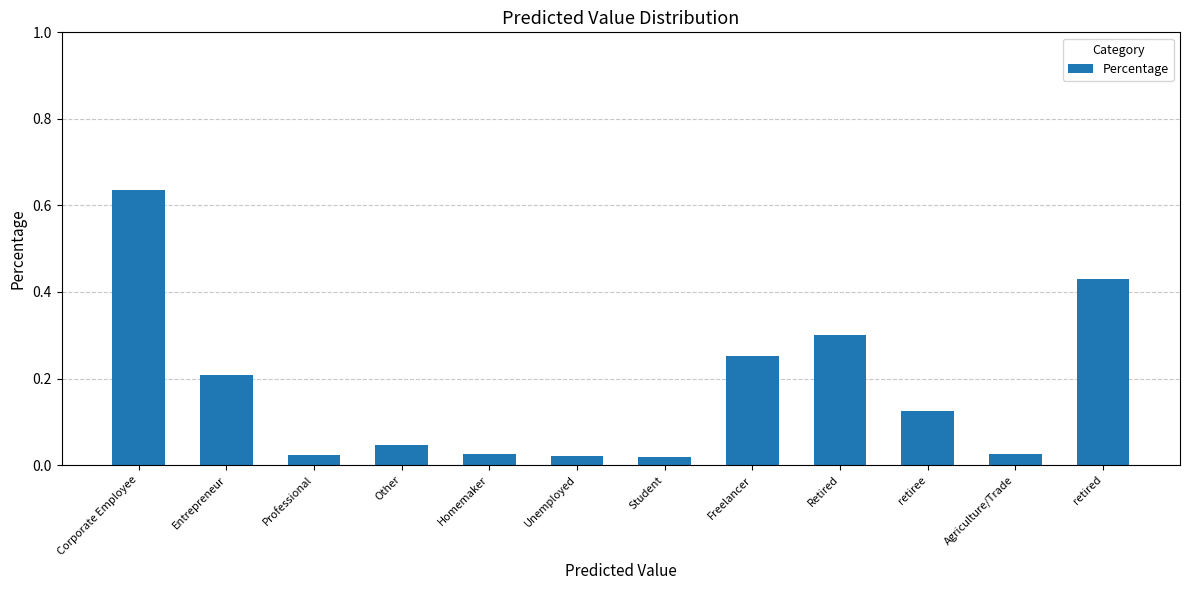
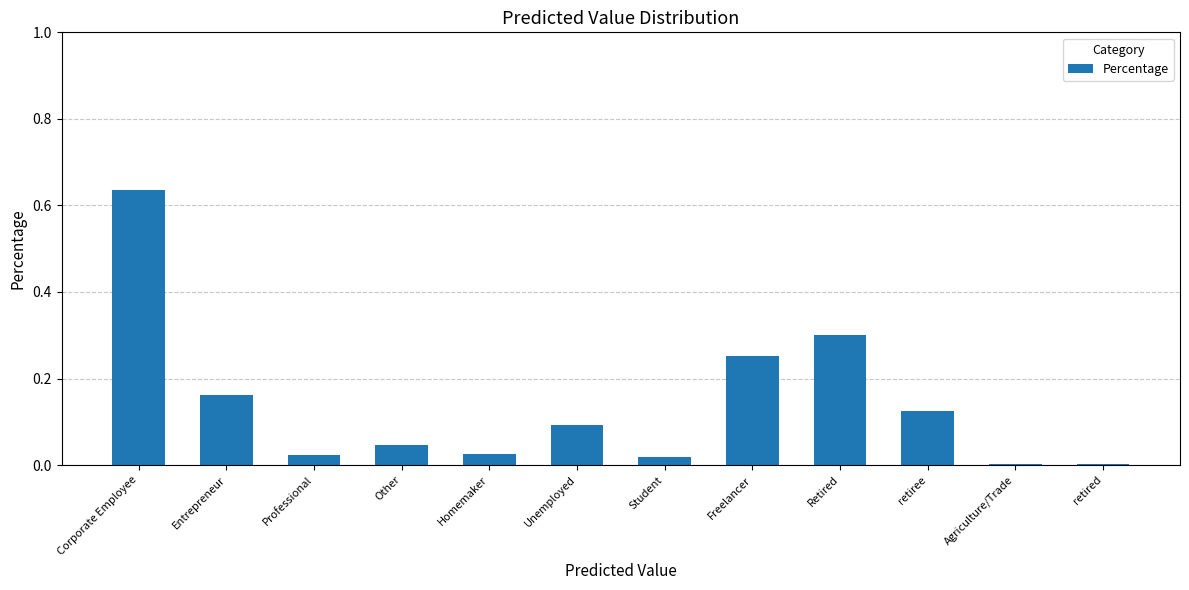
Entrepreneur: 0.21 -> 0.16
Unemployed: 0.02 -> 0.09
Agriculture/Trade: 0.03 -> 0.00
retired: 0.43 -> 0.00
